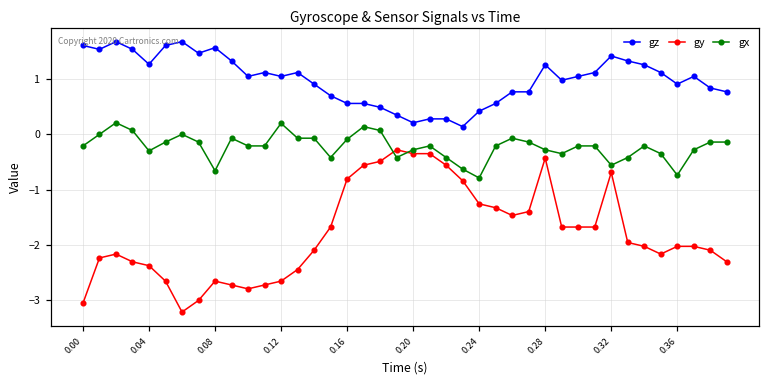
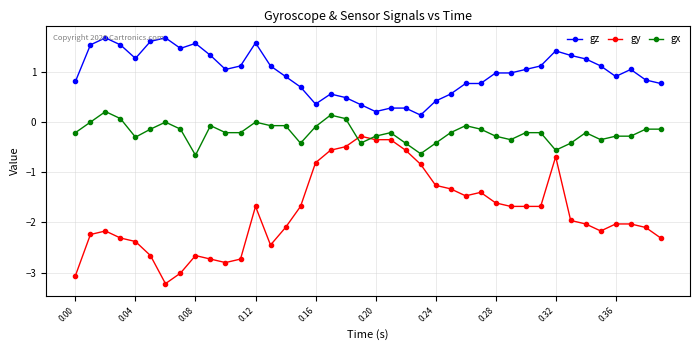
gz, 0.00: 1.6 -> 0.8
gz, 0.12: 1.1 -> 1.6
gy, 0.12: -2.7 -> -1.7
gx, 0.12: 0.2 -> 0.0
gz, 0.16: 0.6 -> 0.4
gx, 0.24: -0.8 -> -0.4
gz, 0.28: 1.3 -> 1.0
gy, 0.28: -0.4 -> -1.6
gx, 0.36: -0.7 -> -0.3
